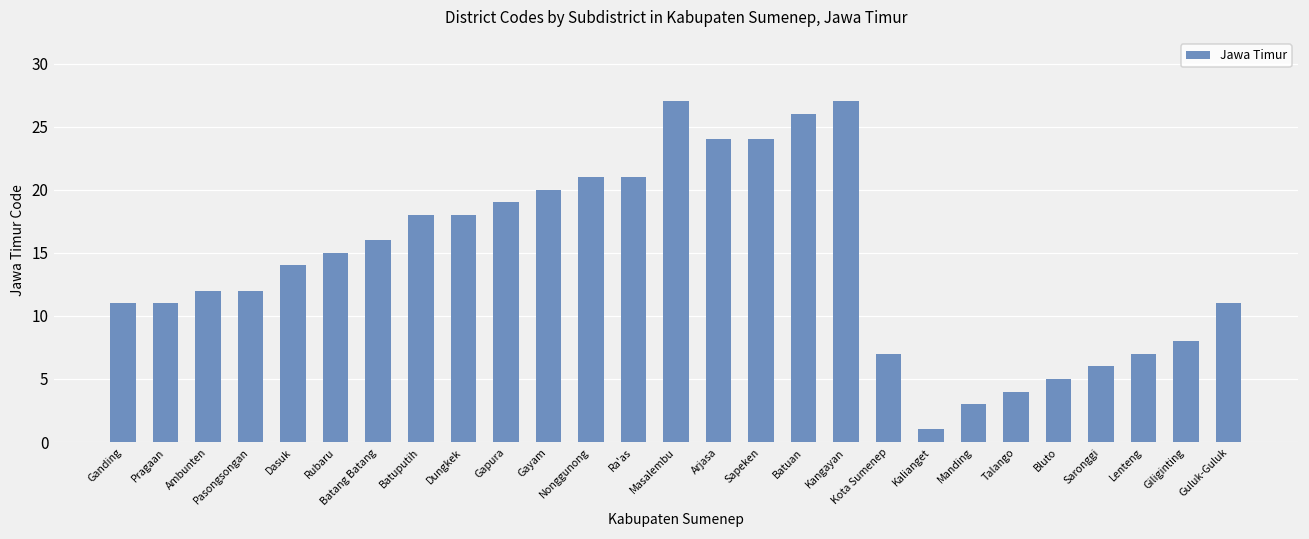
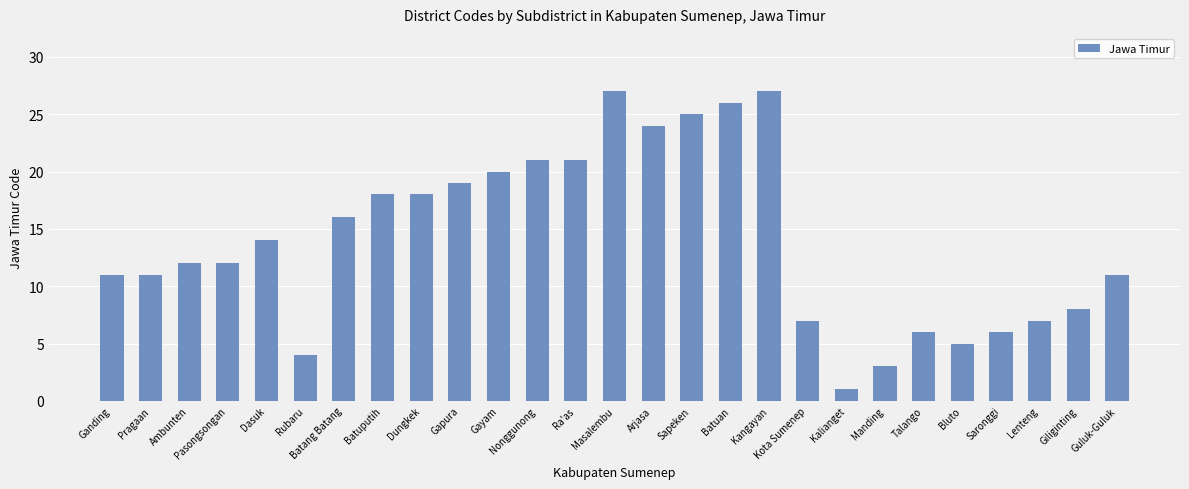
Rubaru: 15 -> 4
Sapeken: 24 -> 25
Talango: 4 -> 6
